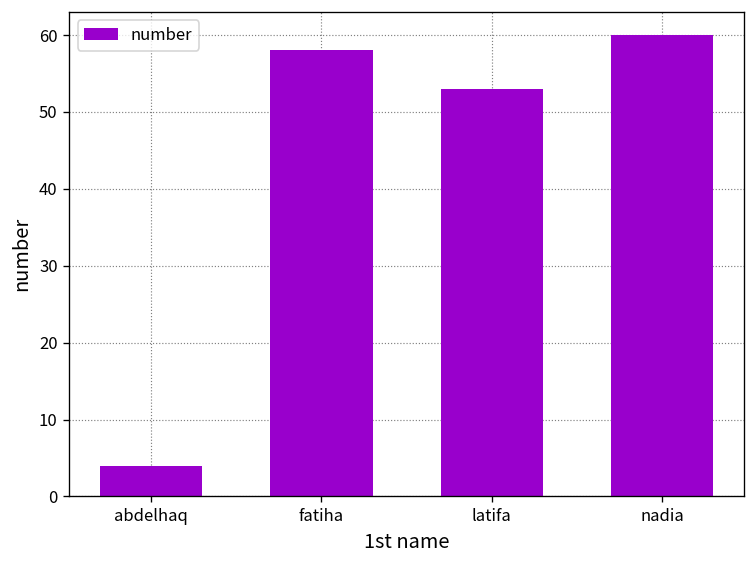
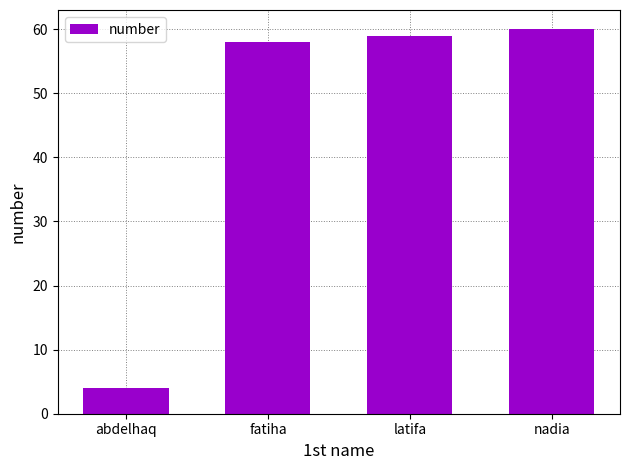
latifa: 53 -> 59
